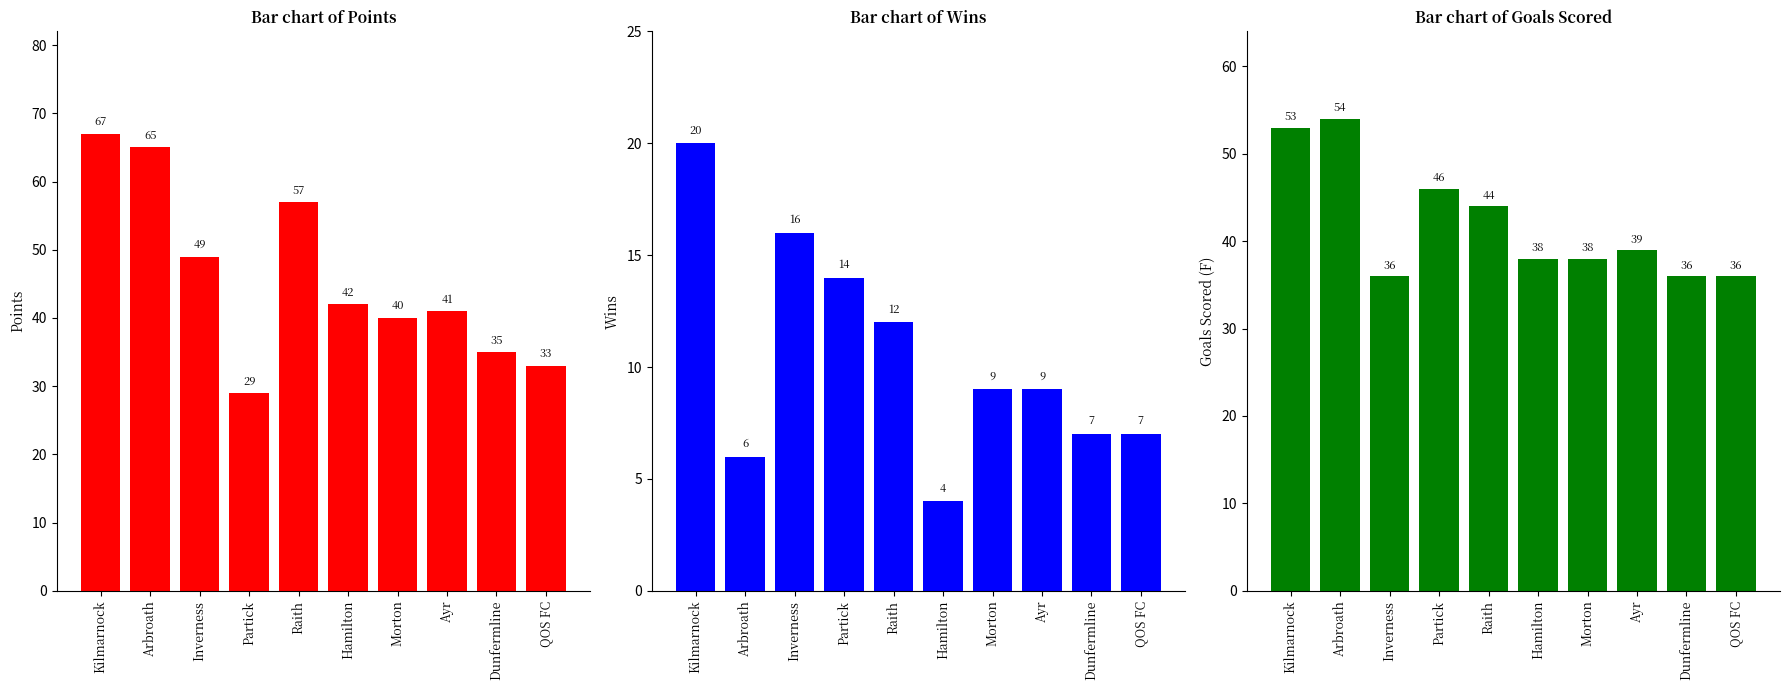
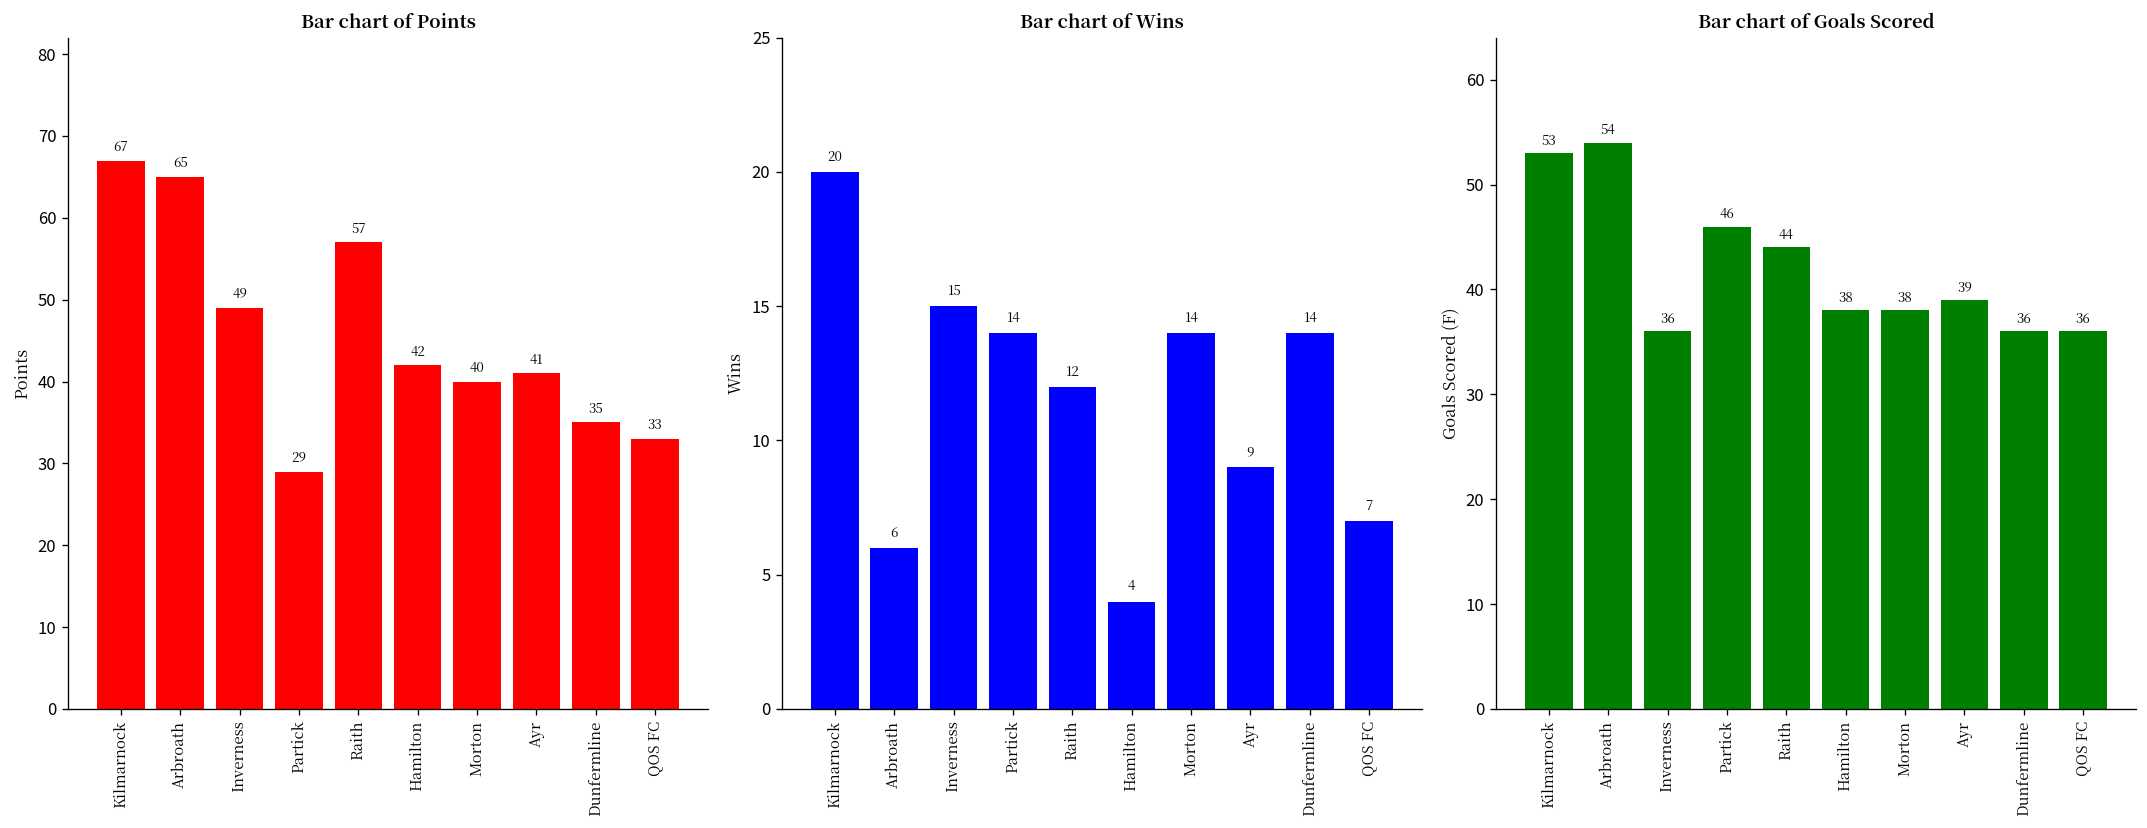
Bar chart of Wins, Inverness: 16 -> 15
Bar chart of Wins, Morton: 9 -> 14
Bar chart of Wins, Dunfermline: 7 -> 14
